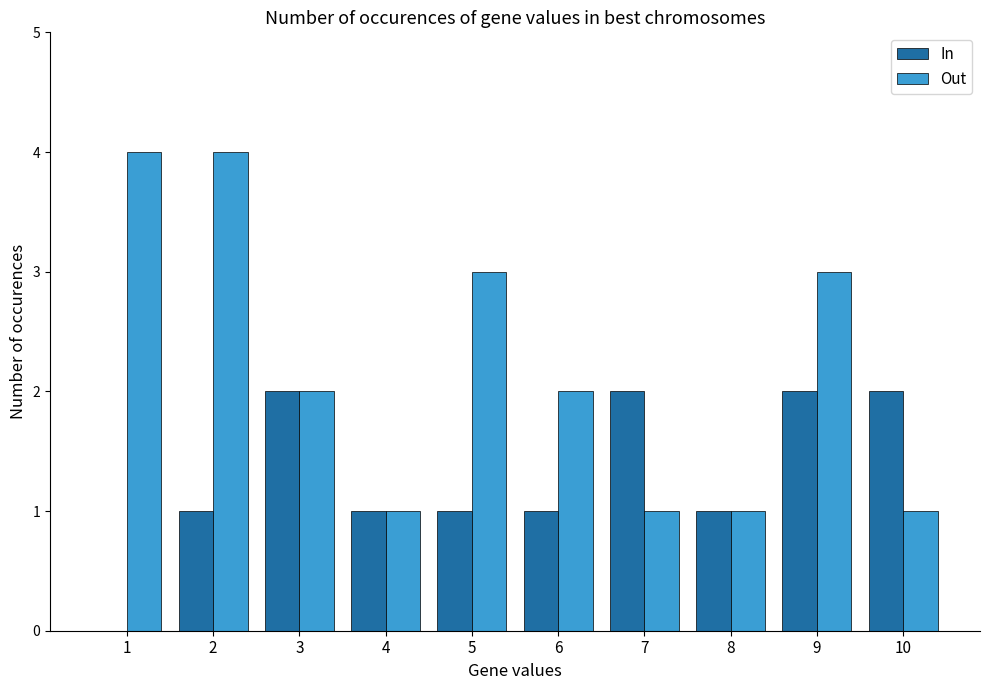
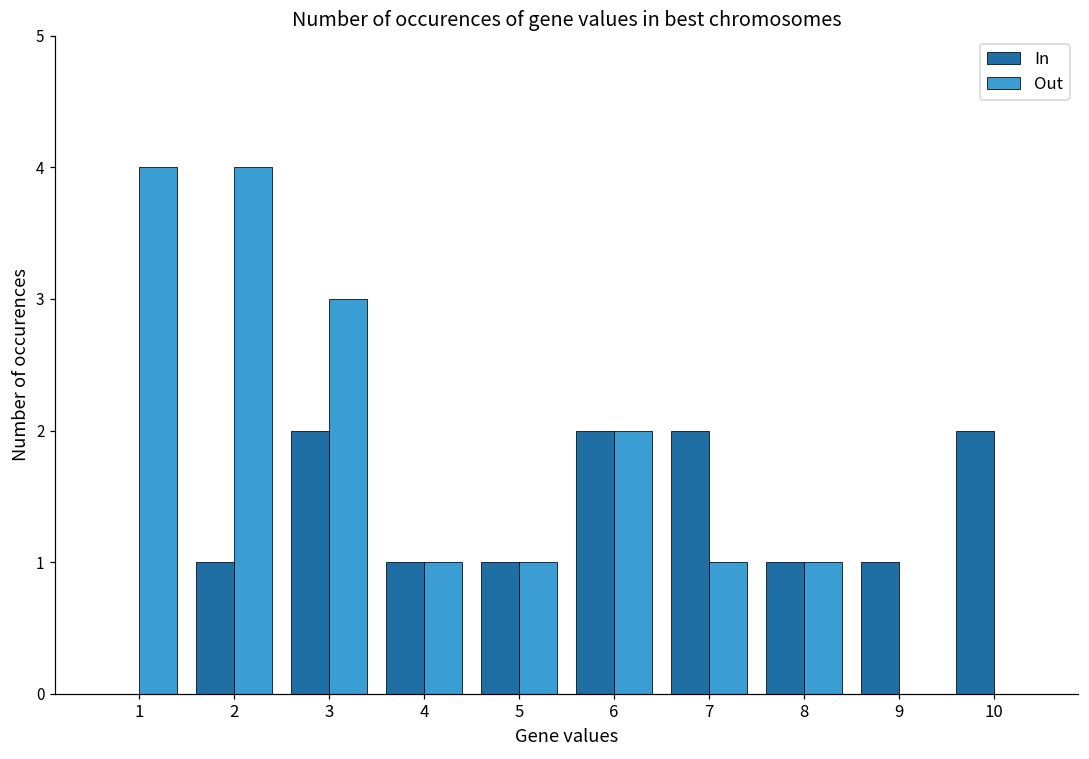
Out, 3: 2 -> 3
Out, 5: 3 -> 1
In, 6: 1 -> 2
In, 9: 2 -> 1
Out, 9: 3 -> 0
Out, 10: 1 -> 0
